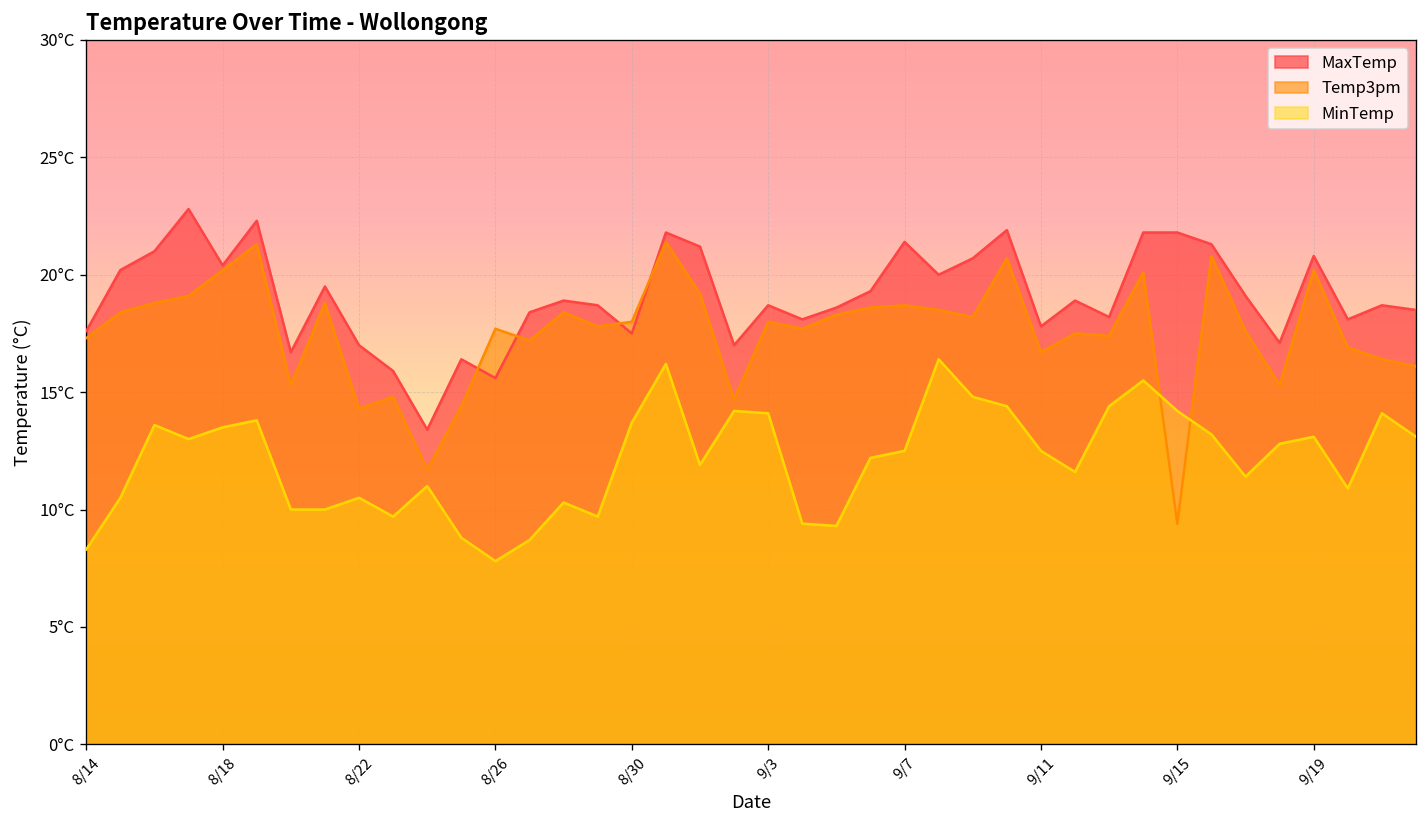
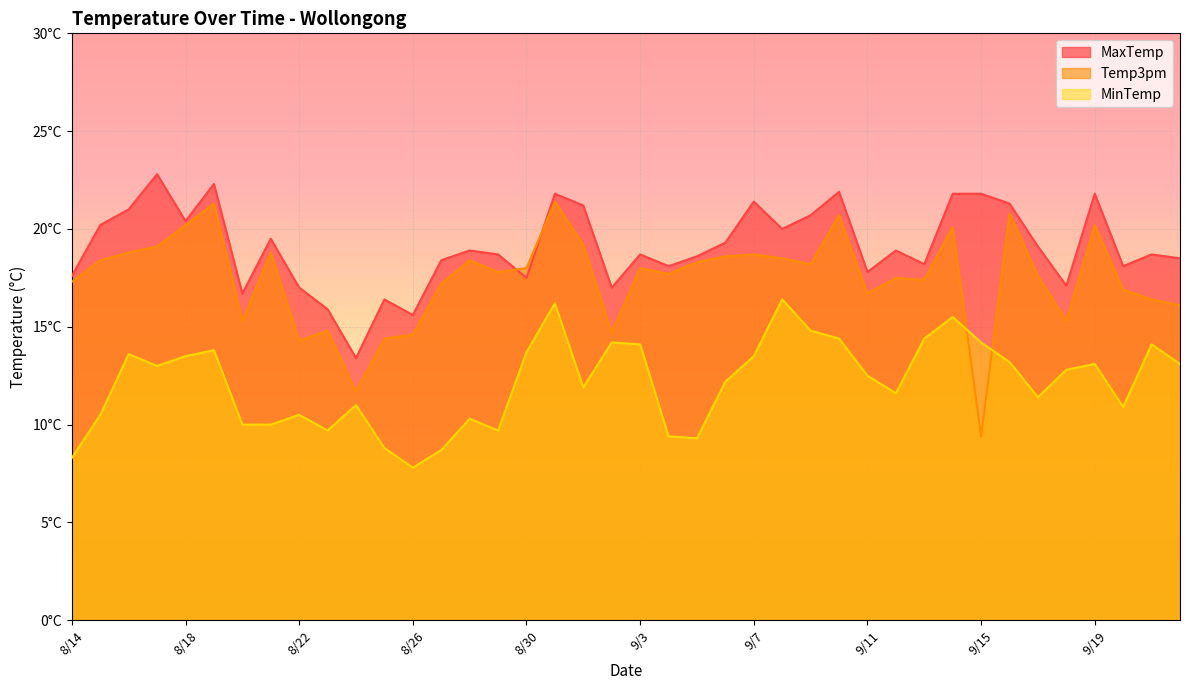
Temp3pm, 8/26: 17.7°C -> 14.6°C
MinTemp, 9/7: 12.5°C -> 13.5°C
MaxTemp, 9/19: 20.8°C -> 21.8°C
